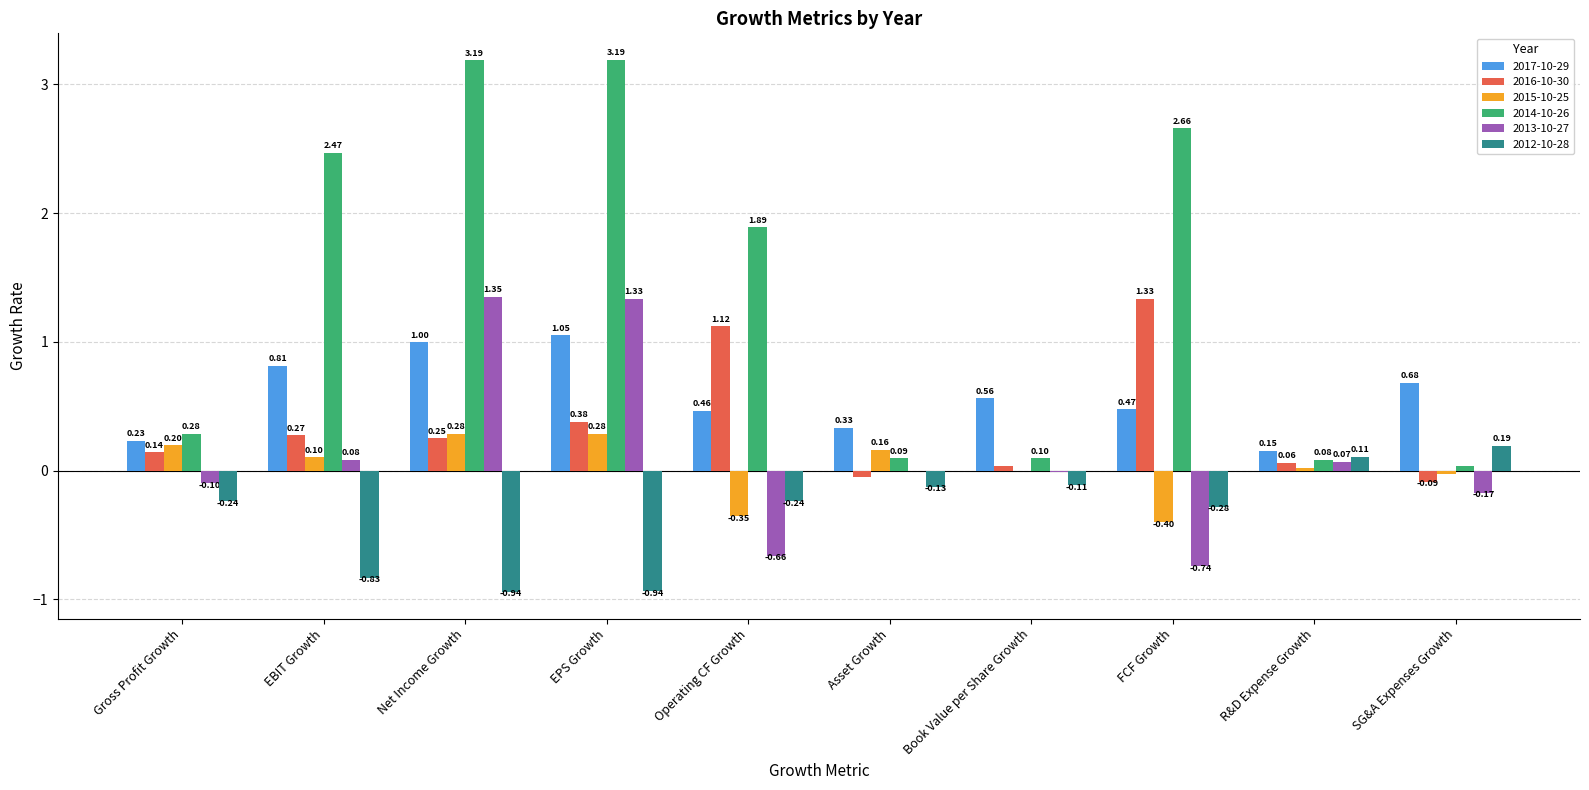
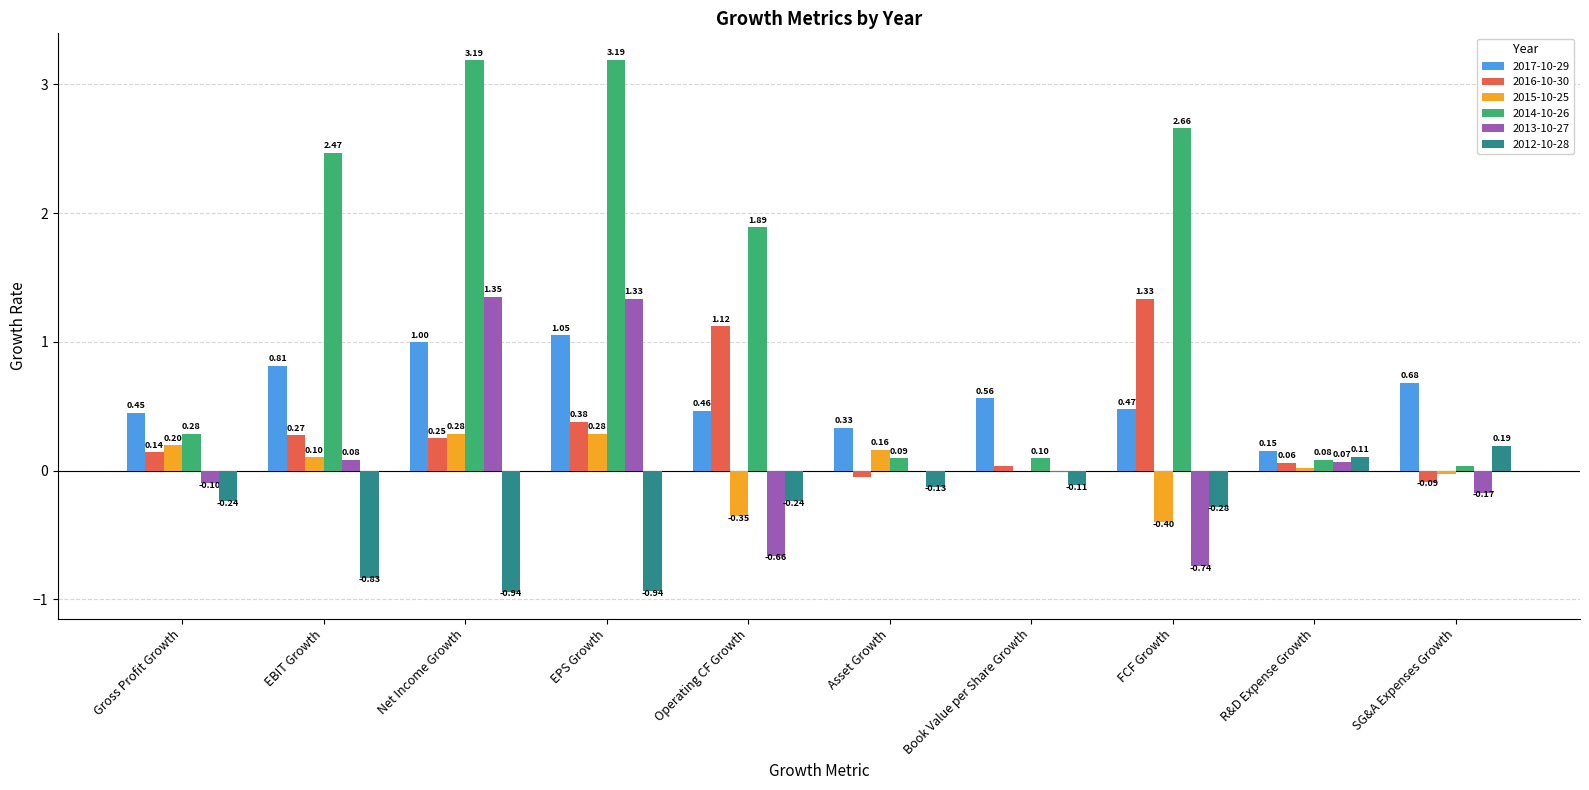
2017-10-29, Gross Profit Growth: 0.23 -> 0.45
